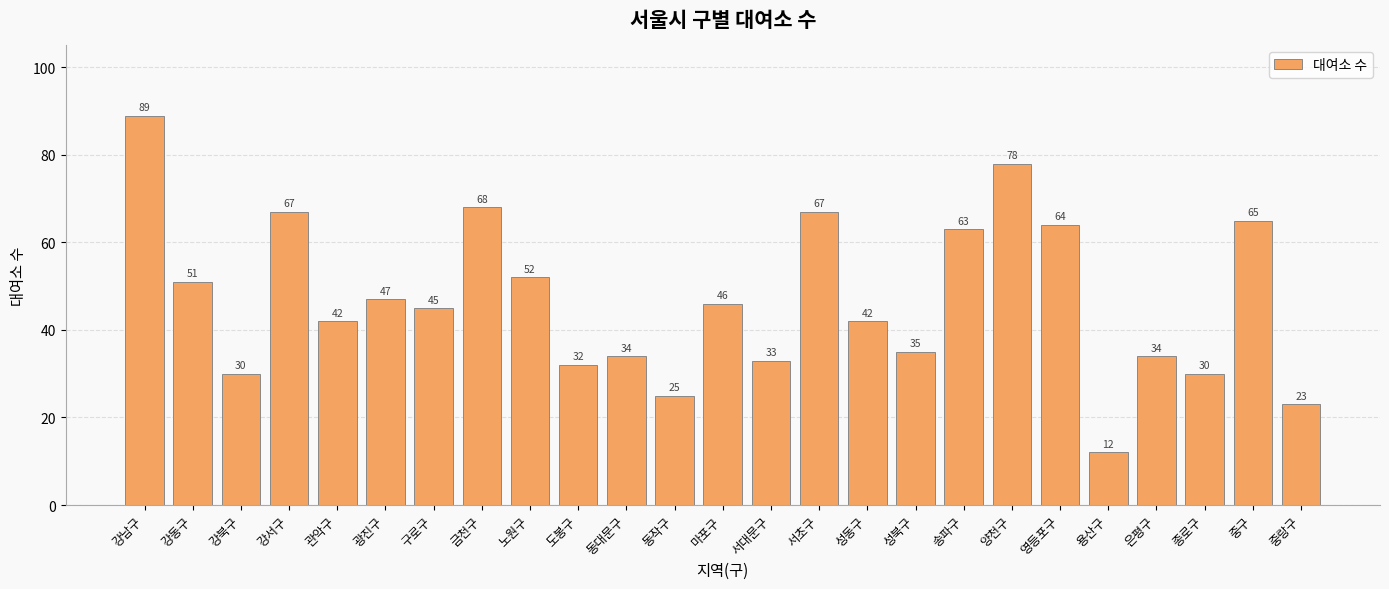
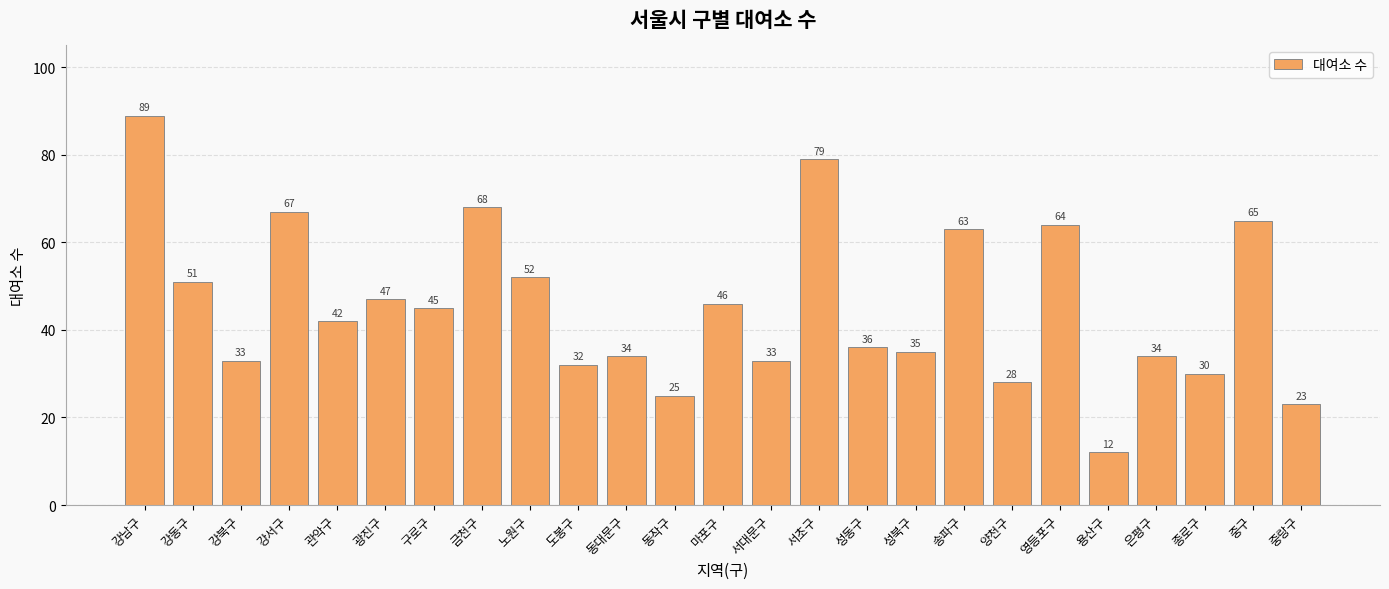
강북구: 30 -> 33
서초구: 67 -> 79
성동구: 42 -> 36
양천구: 78 -> 28
